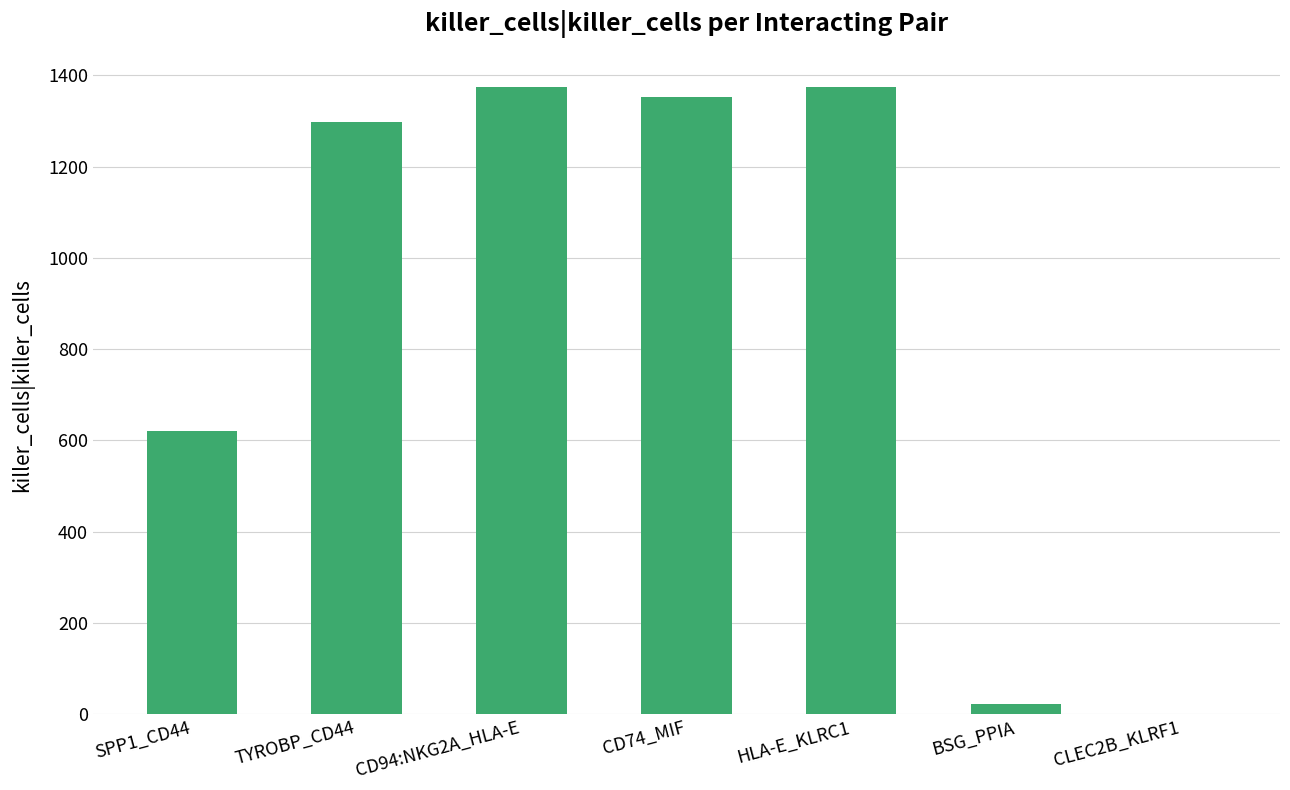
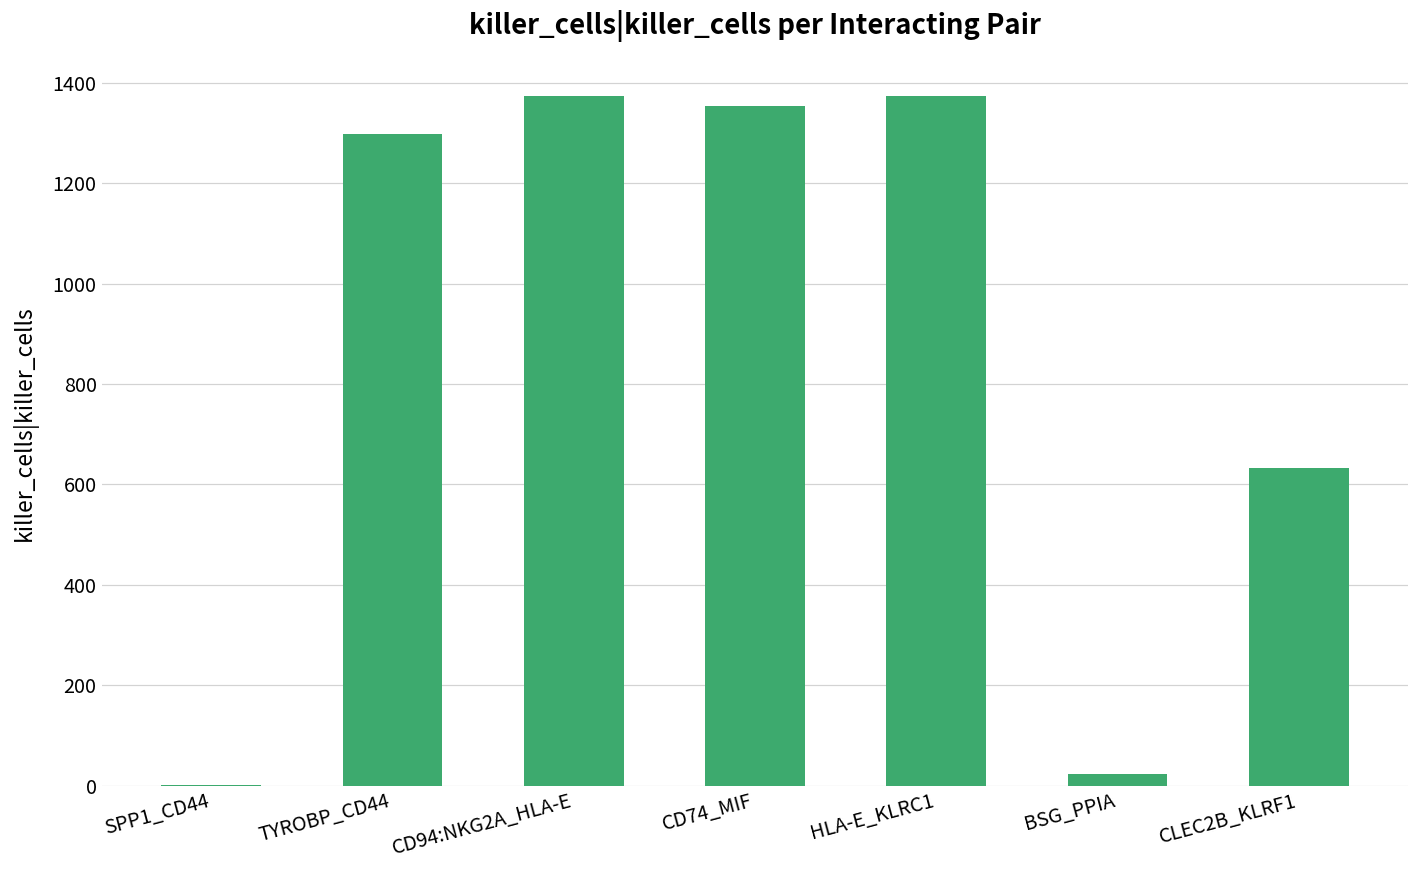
SPP1_CD44: 620 -> 0
CLEC2B_KLRF1: 0 -> 630
